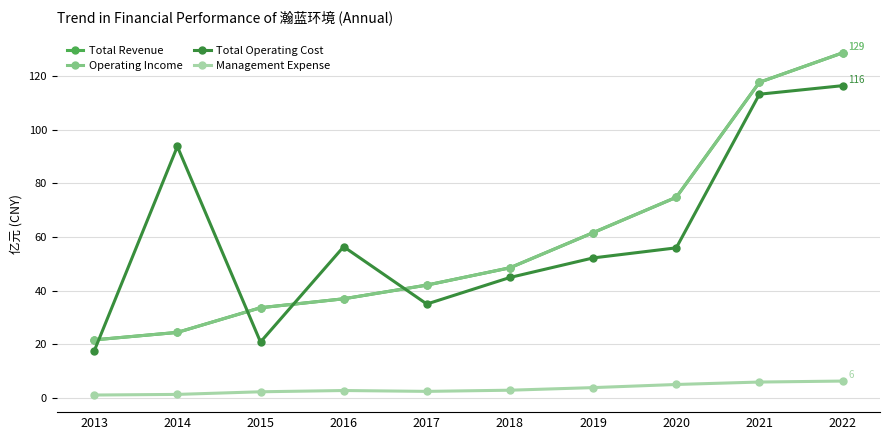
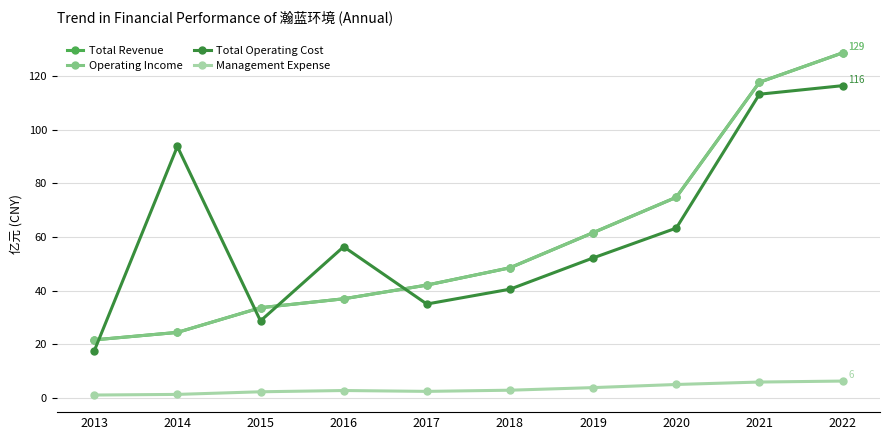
Total Operating Cost, 2015: 21 -> 29
Total Operating Cost, 2018: 45 -> 40
Total Operating Cost, 2020: 56 -> 63
